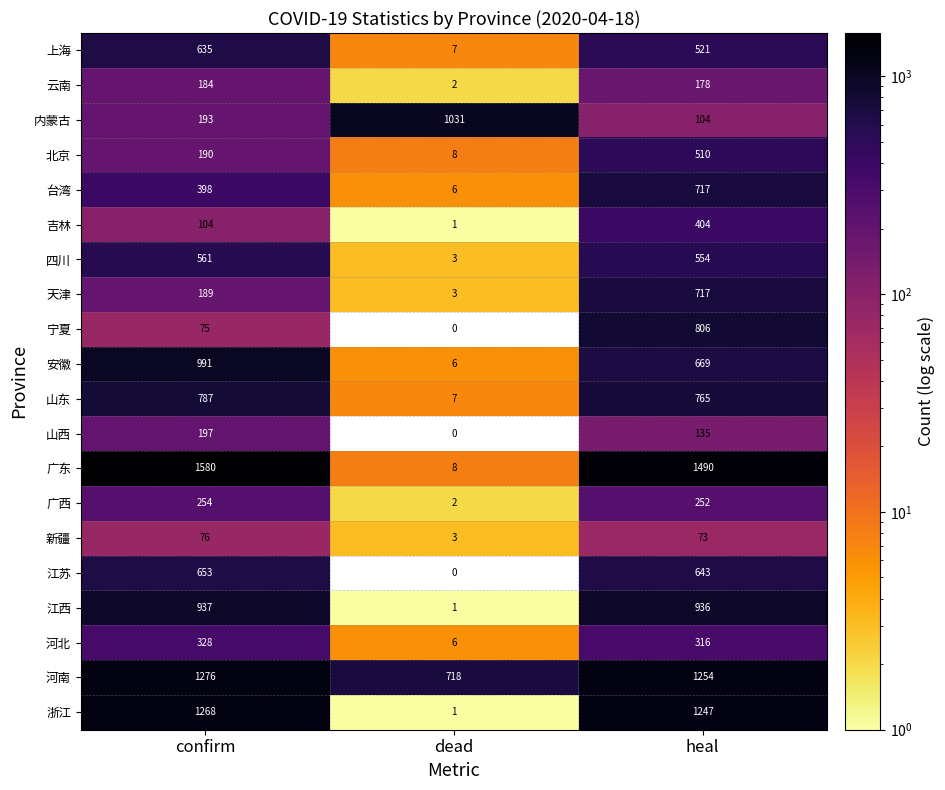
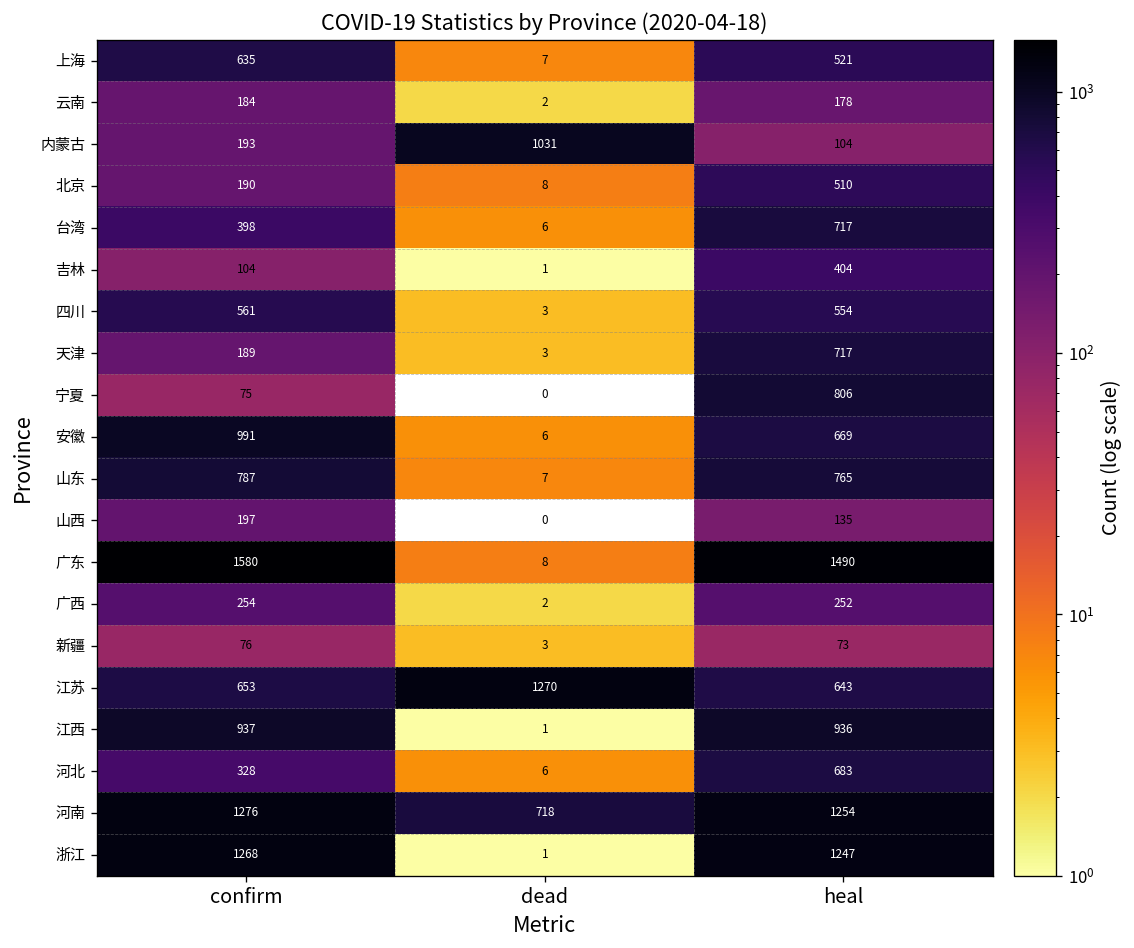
江苏, dead: 0 -> 1270
河北, heal: 316 -> 683
